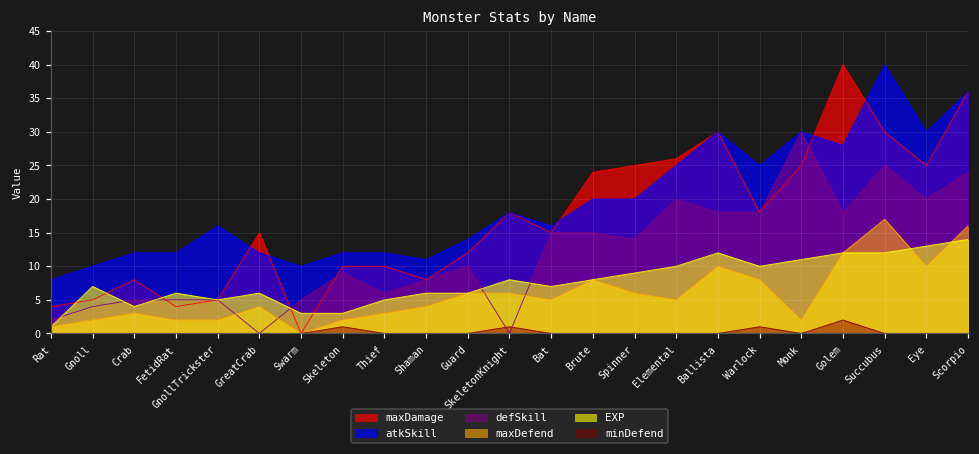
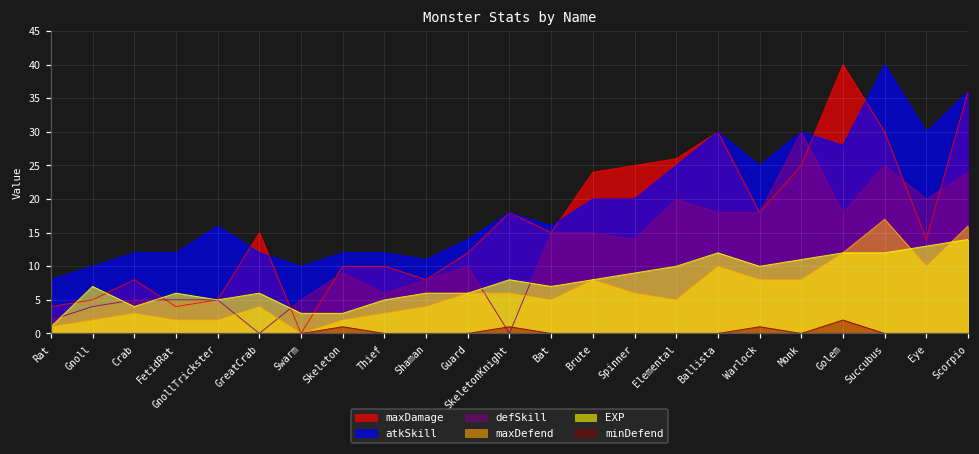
maxDefend, Monk: 2 -> 8
maxDamage, Eye: 25 -> 14
